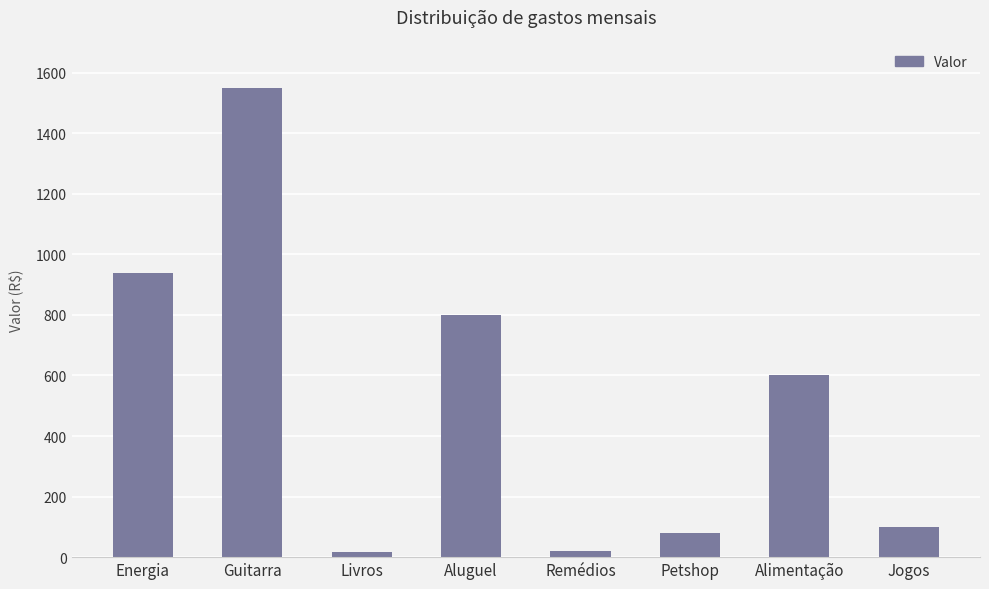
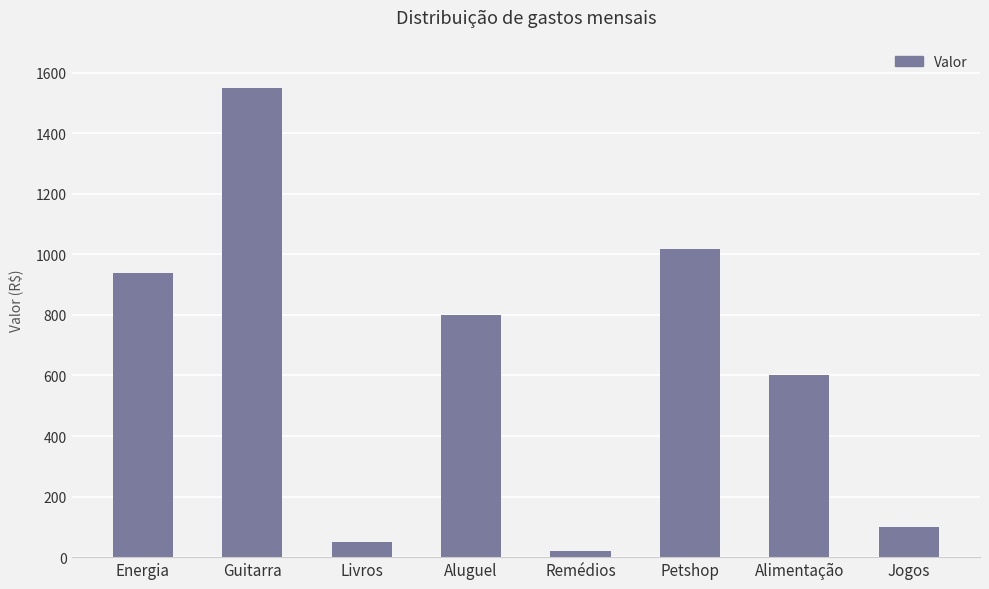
Livros: 20 -> 50
Petshop: 80 -> 1020
